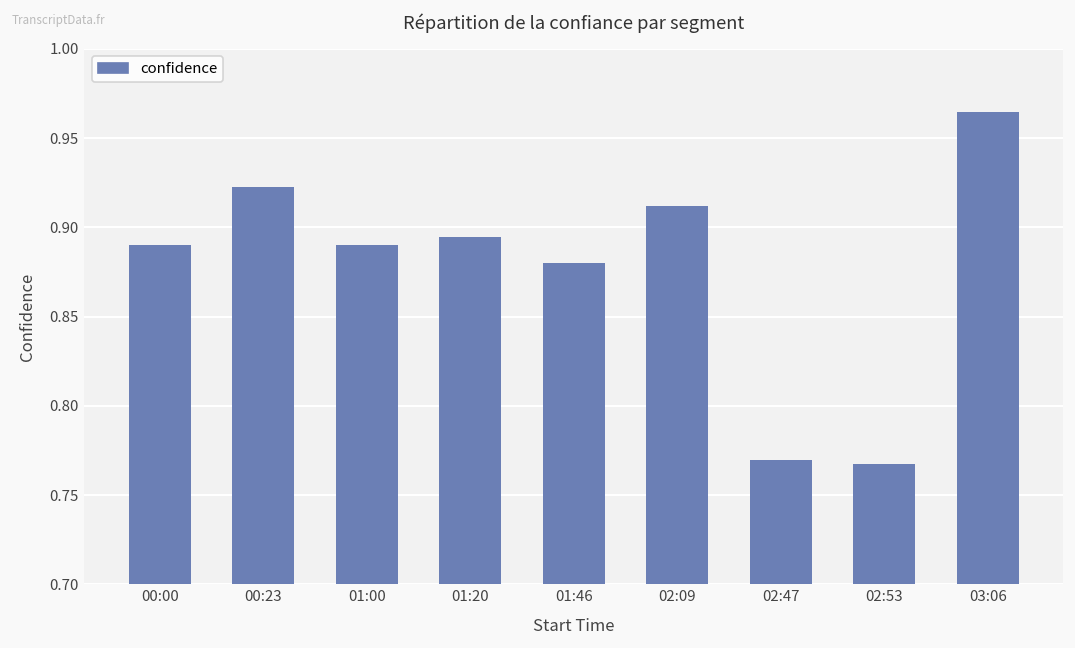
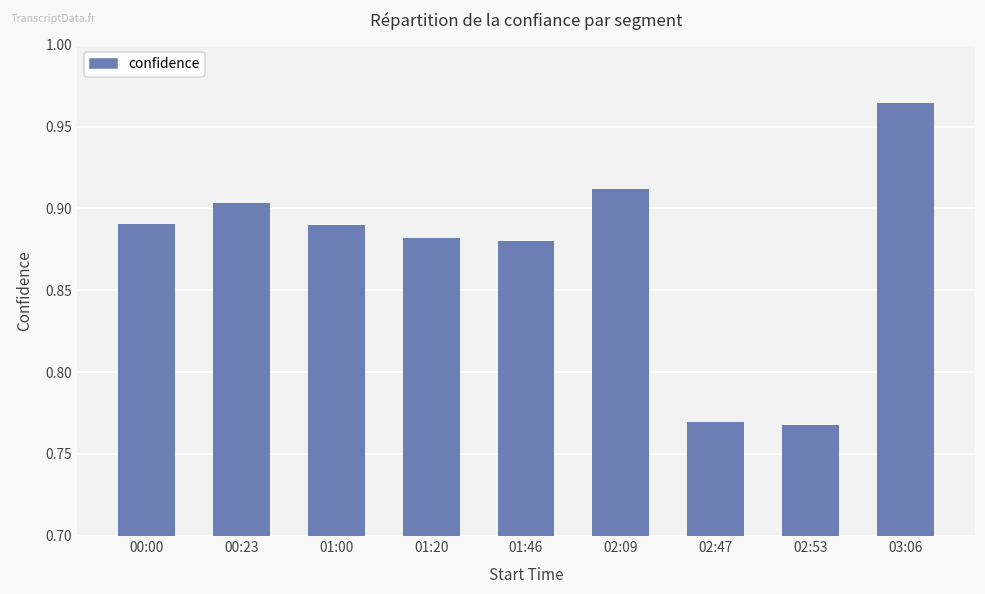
00:23: 0.923 -> 0.903
01:20: 0.895 -> 0.882
